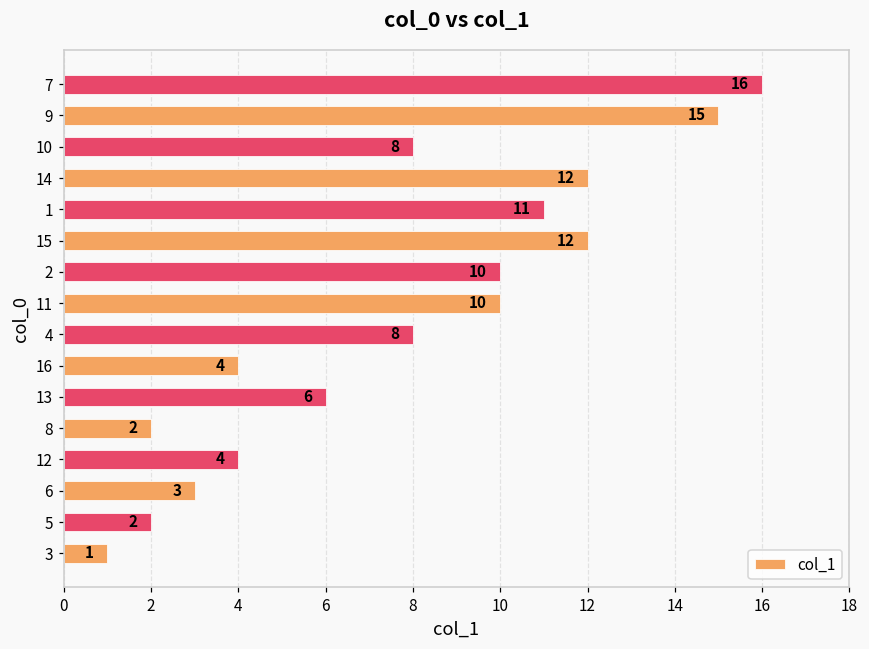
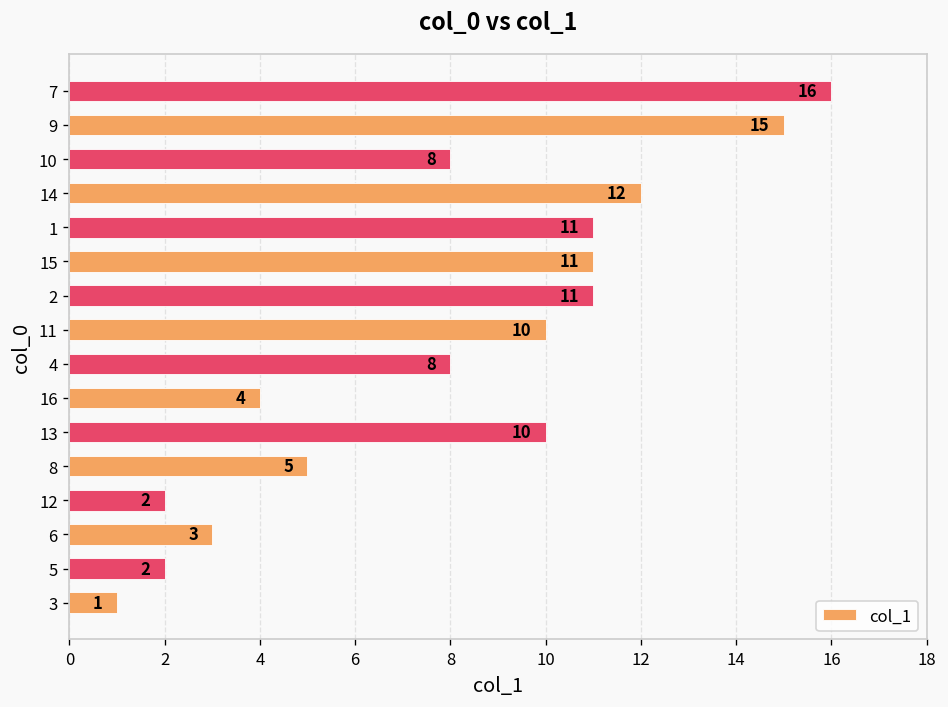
15: 12 -> 11
2: 10 -> 11
13: 6 -> 10
8: 2 -> 5
12: 4 -> 2
